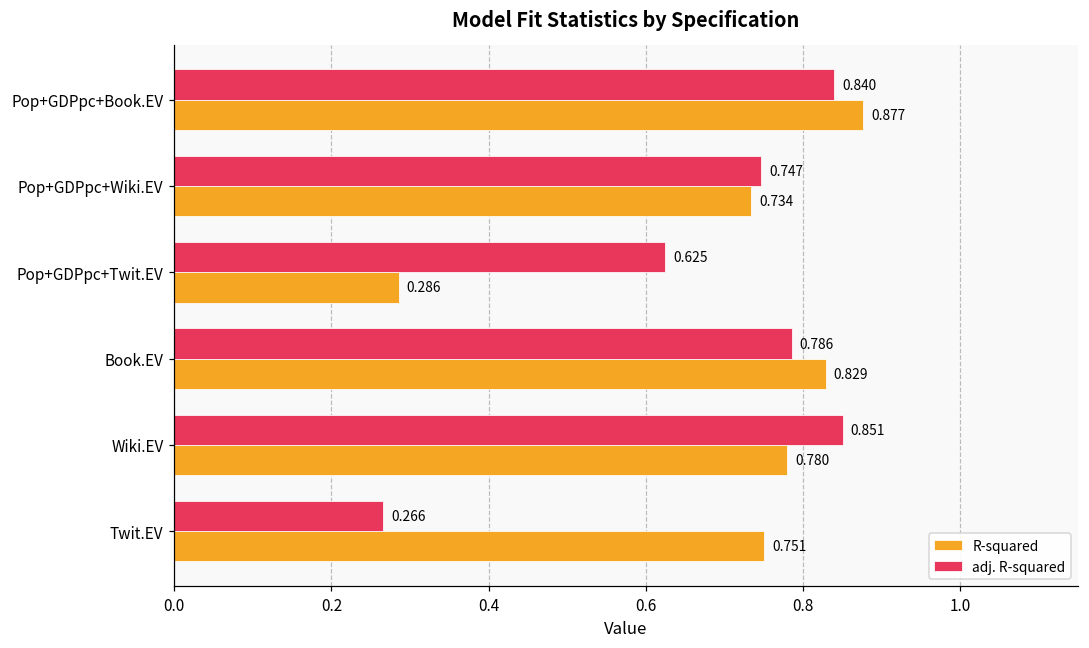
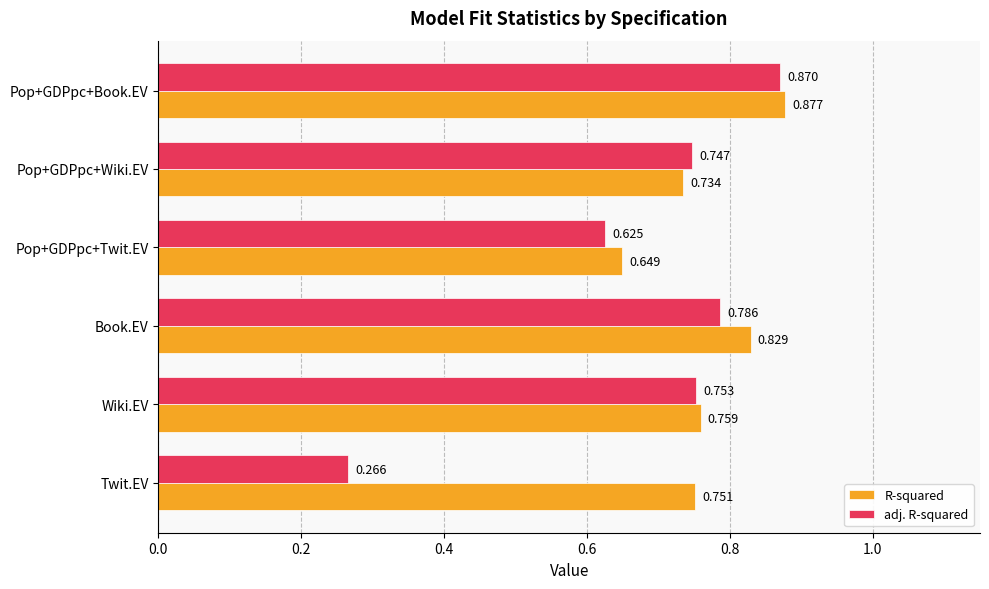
adj. R-squared, Pop+GDPpc+Book.EV: 0.840 -> 0.870
R-squared, Pop+GDPpc+Twit.EV: 0.286 -> 0.649
adj. R-squared, Wiki.EV: 0.851 -> 0.753
R-squared, Wiki.EV: 0.780 -> 0.759
